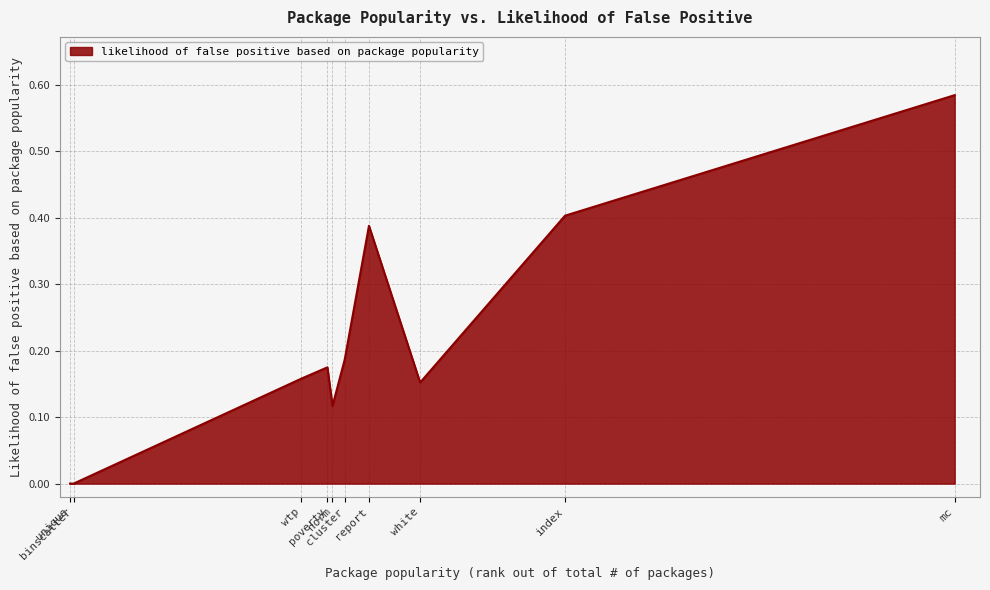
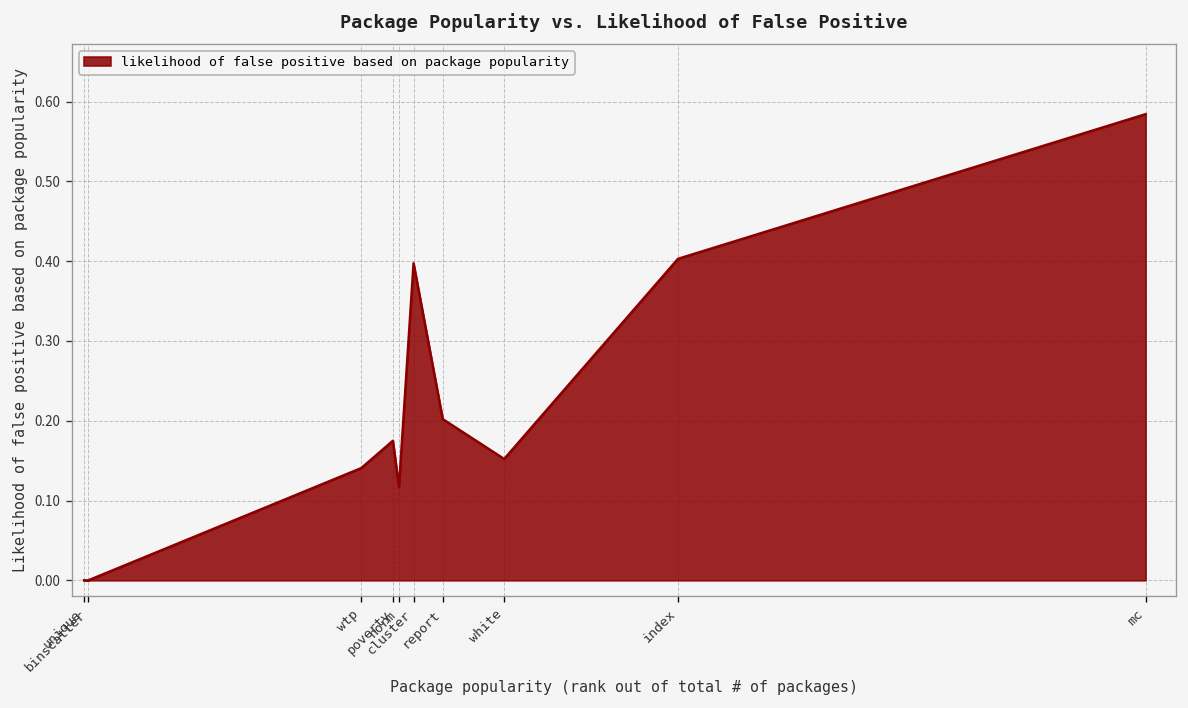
wtp: 0.16 -> 0.14
cluster: 0.19 -> 0.40
report: 0.39 -> 0.20
